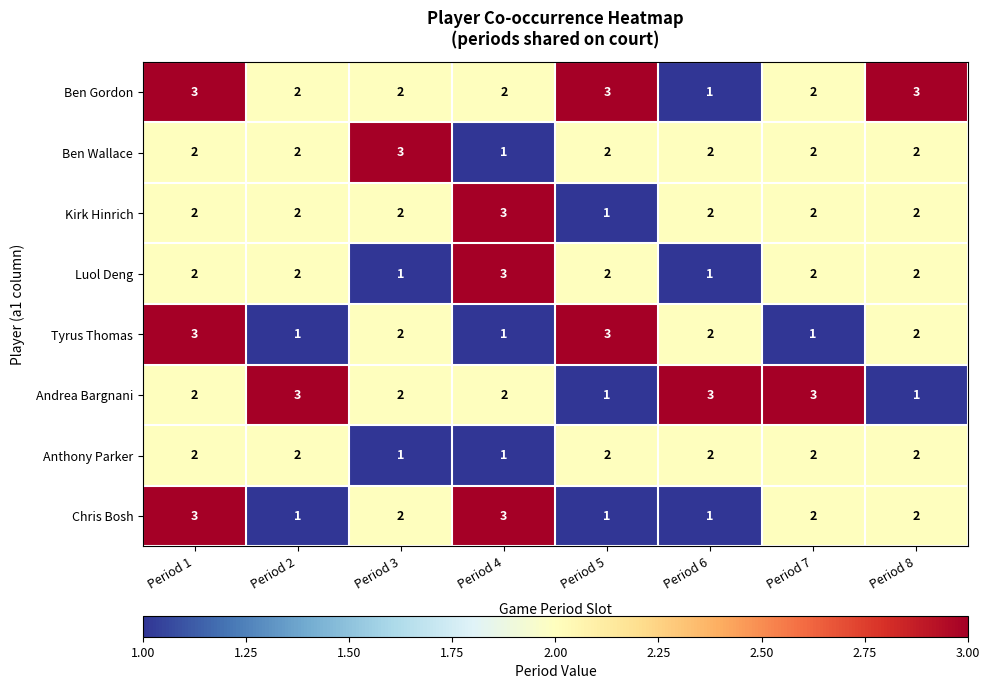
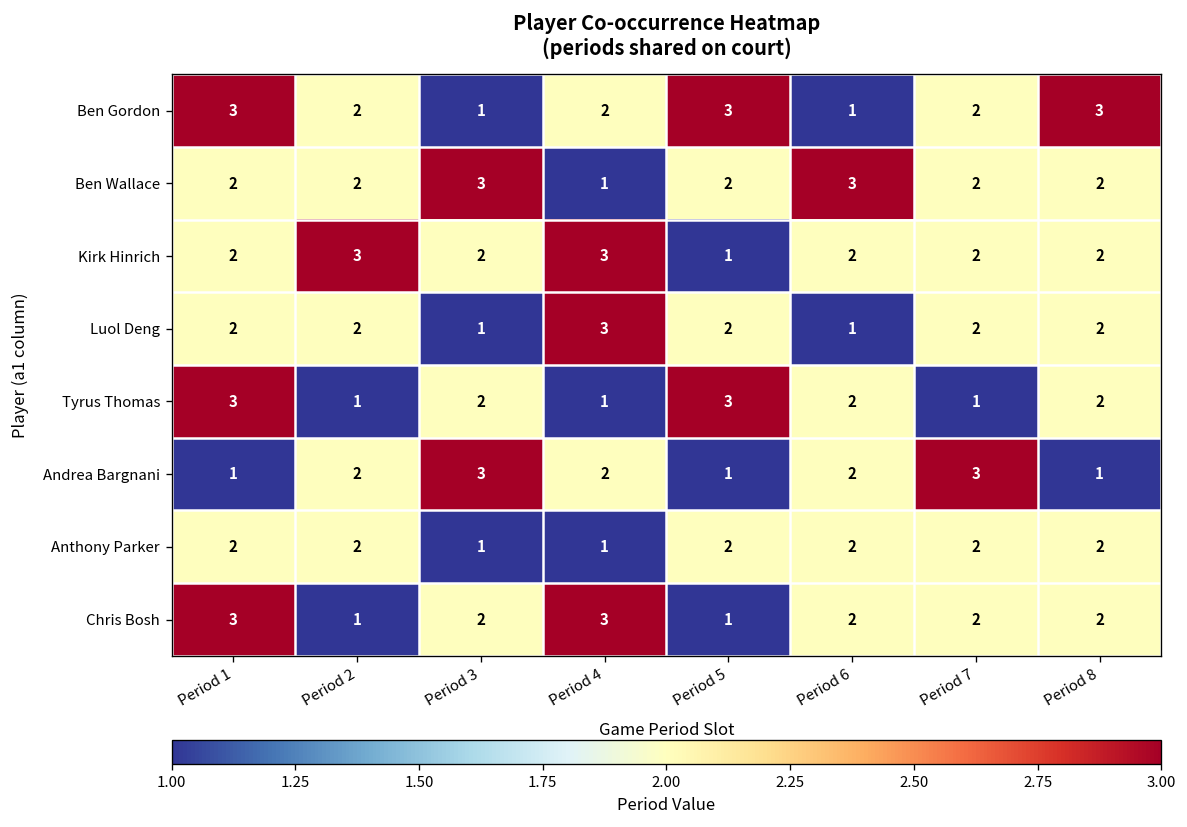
Ben Gordon, Period 3: 2 -> 1
Ben Wallace, Period 6: 2 -> 3
Kirk Hinrich, Period 2: 2 -> 3
Andrea Bargnani, Period 1: 2 -> 1
Andrea Bargnani, Period 2: 3 -> 2
Andrea Bargnani, Period 3: 2 -> 3
Andrea Bargnani, Period 6: 3 -> 2
Chris Bosh, Period 6: 1 -> 2
